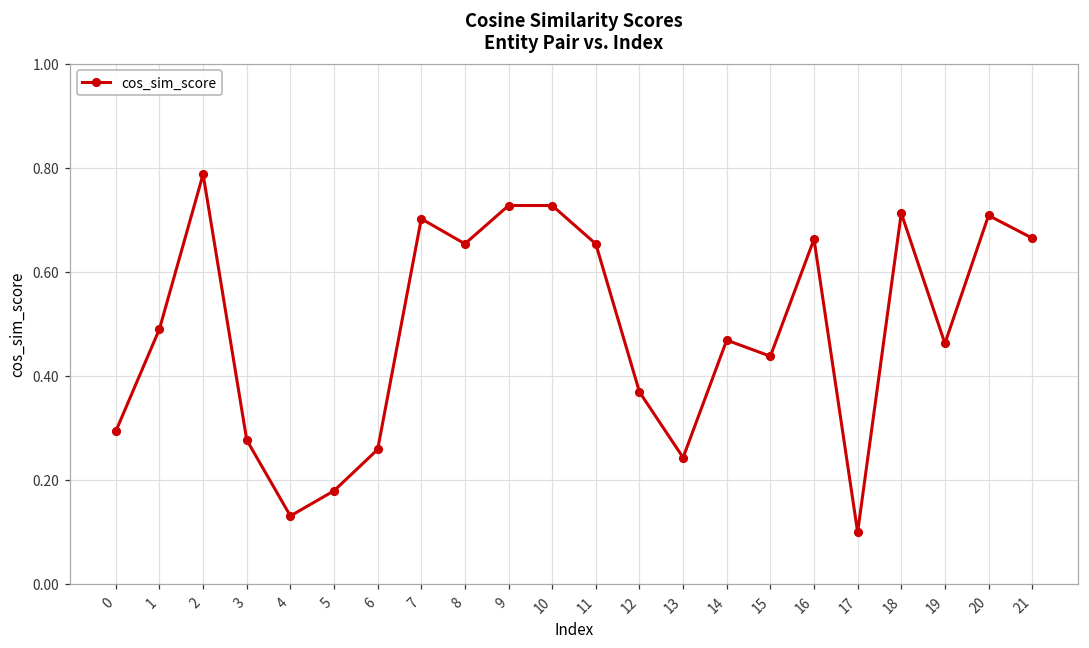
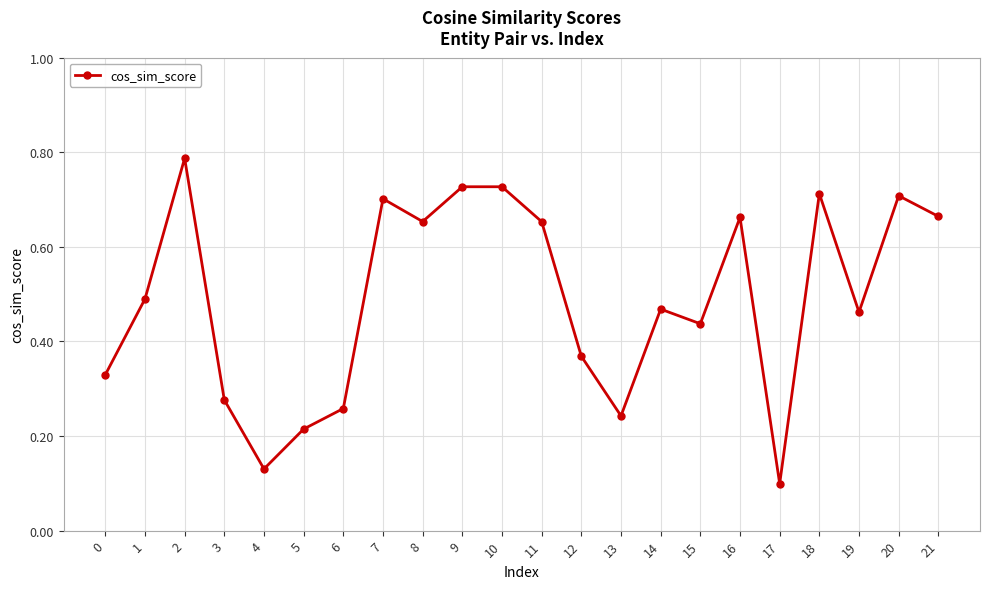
0: 0.29 -> 0.33
5: 0.18 -> 0.21
